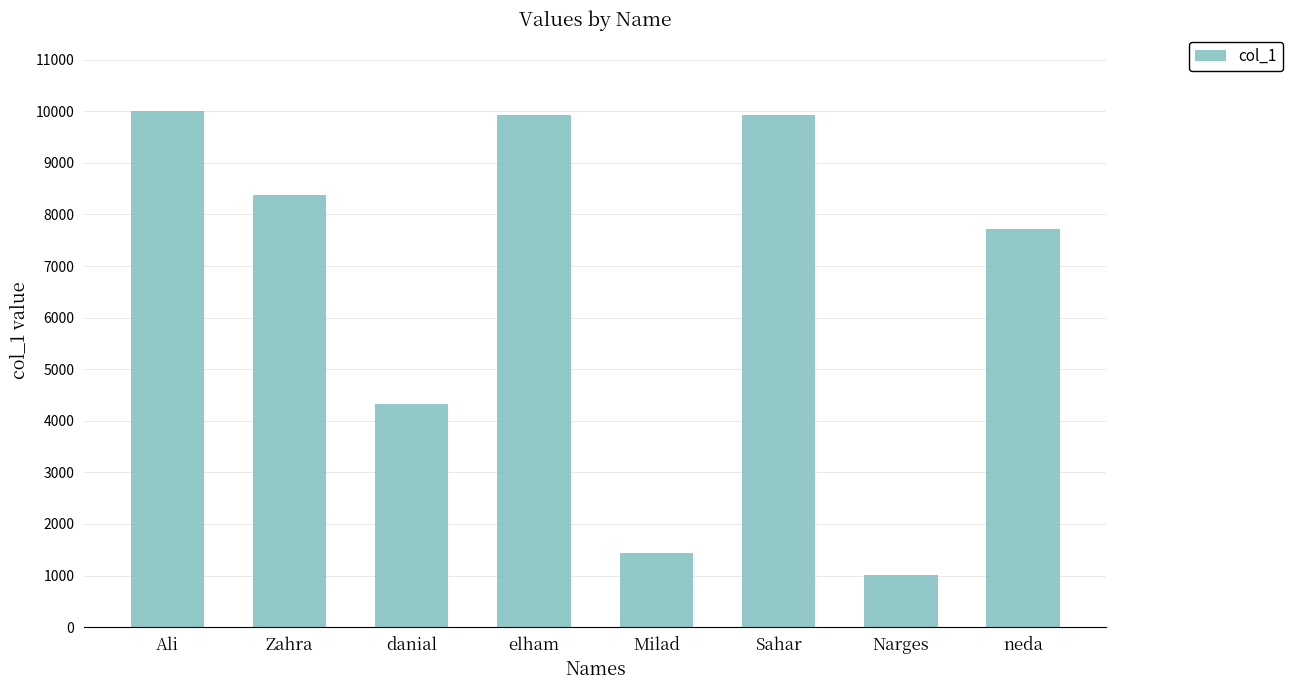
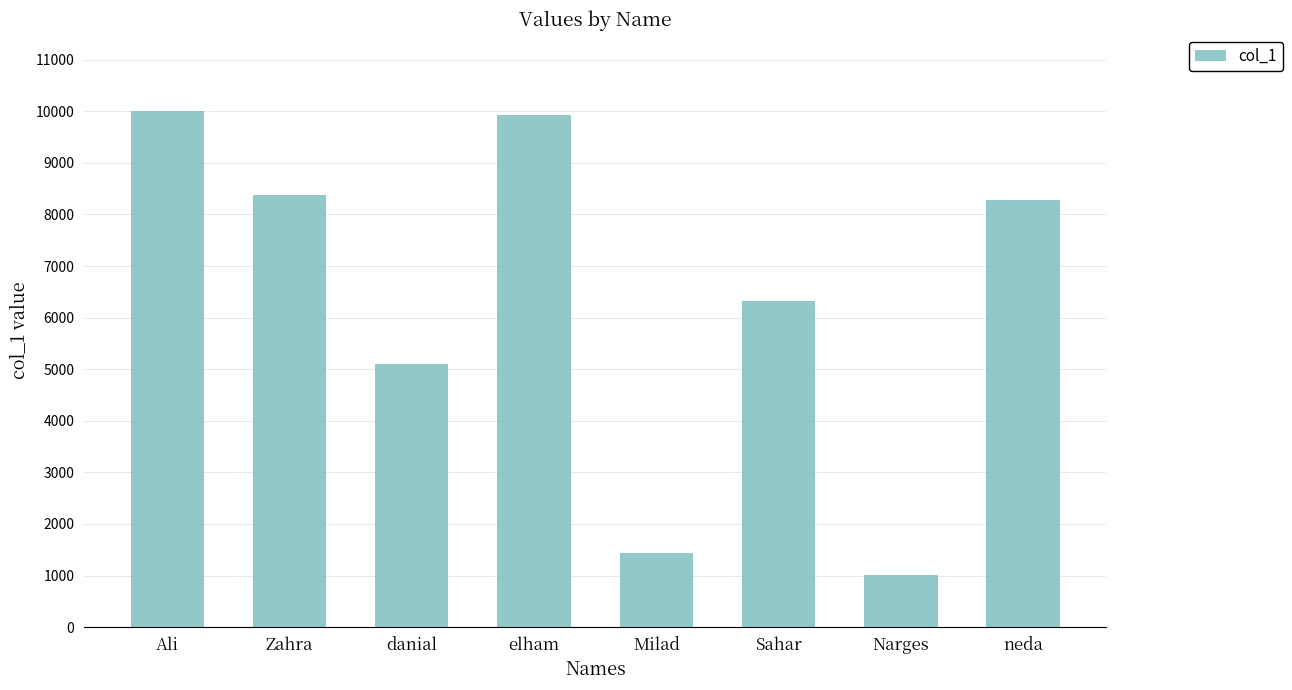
danial: 4300 -> 5100
Sahar: 9900 -> 6300
neda: 7700 -> 8300
